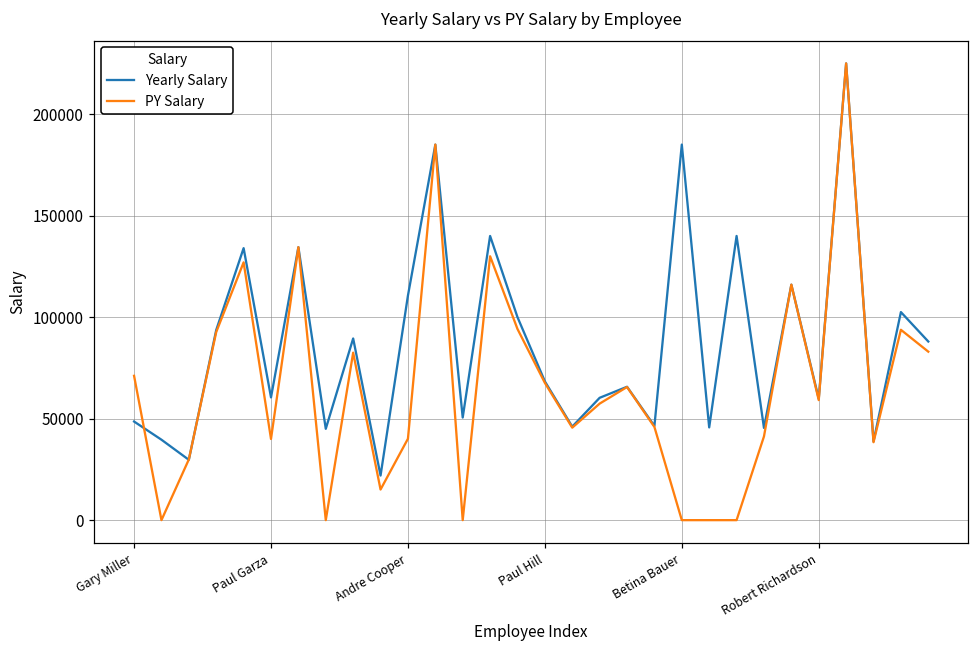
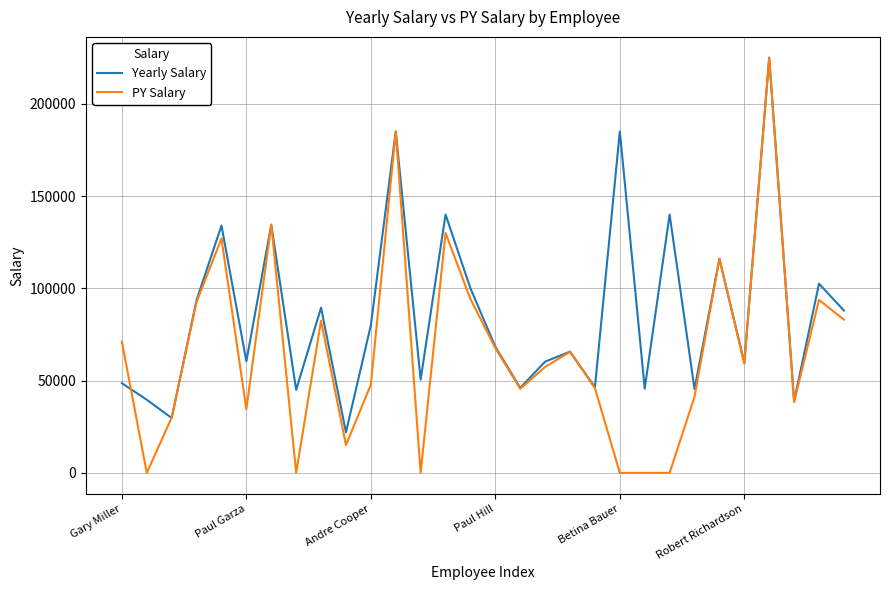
PY Salary, Paul Garza: 40000 -> 34000
Yearly Salary, Andre Cooper: 111000 -> 80000
PY Salary, Andre Cooper: 40000 -> 48000
